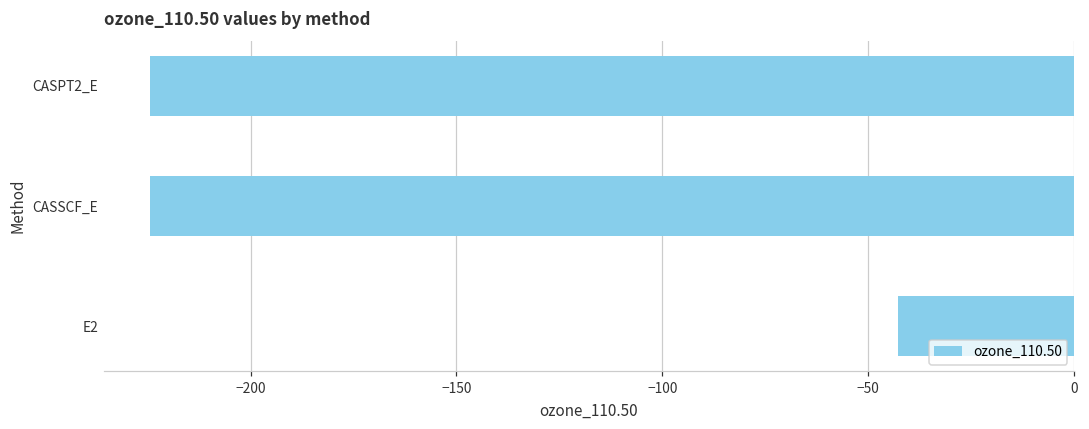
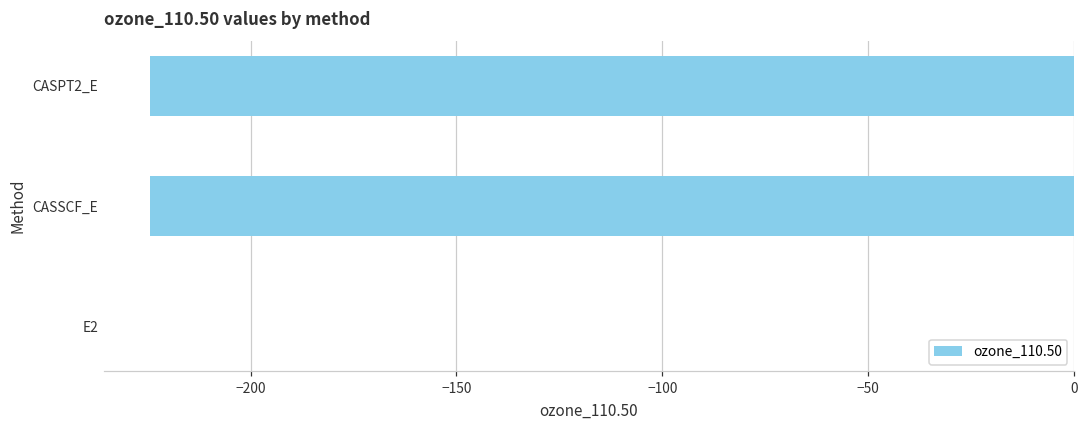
E2: -43 -> 0
